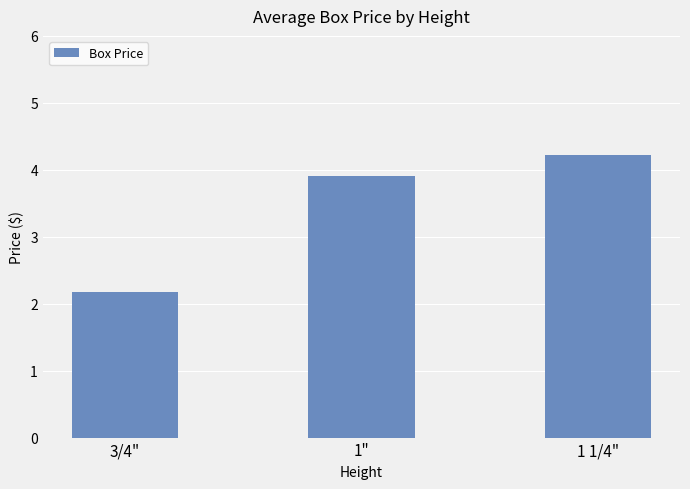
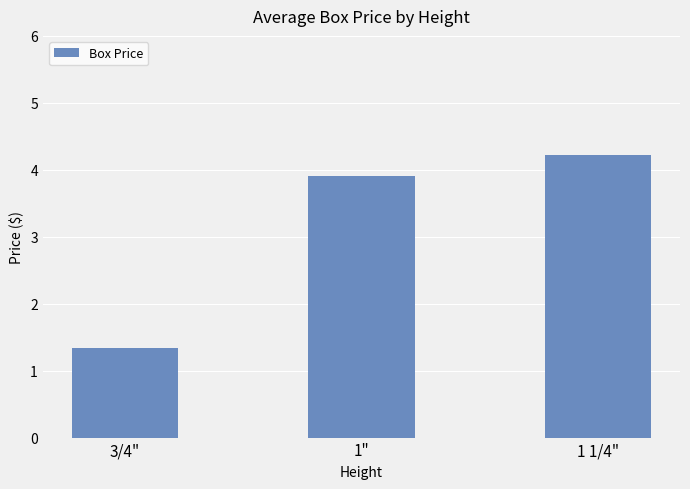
3/4": 2.2 -> 1.3
